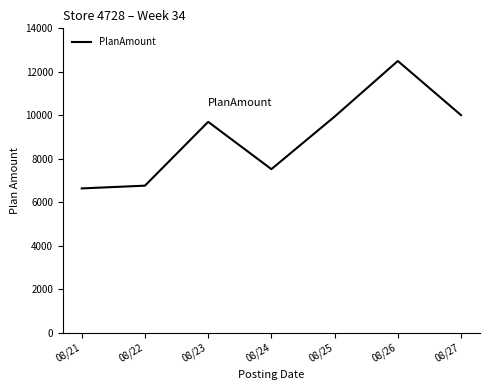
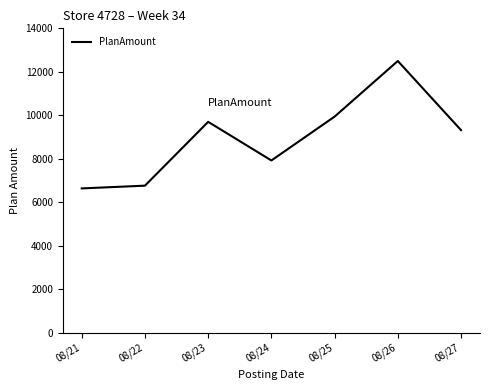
08/24: 7500 -> 7900
08/27: 10000 -> 9300
